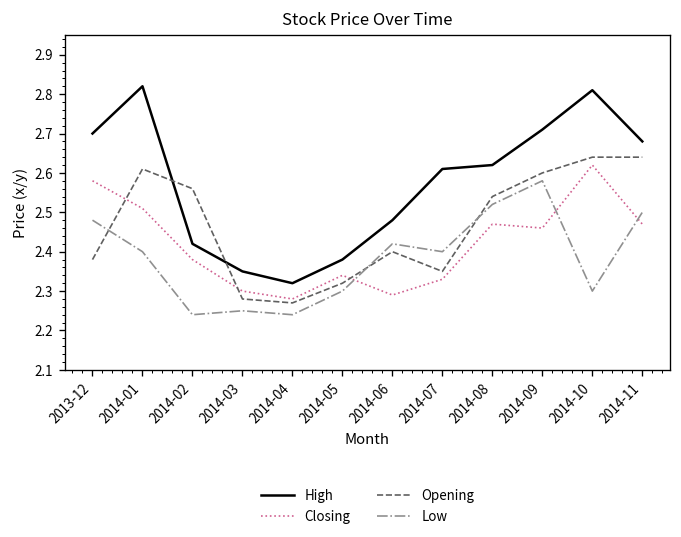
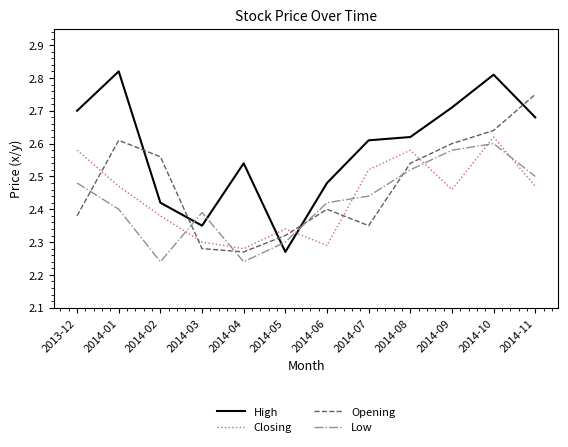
Closing, 2014-01: 2.51 -> 2.47
Low, 2014-03: 2.25 -> 2.39
High, 2014-04: 2.32 -> 2.54
High, 2014-05: 2.38 -> 2.27
Closing, 2014-07: 2.33 -> 2.52
Low, 2014-07: 2.40 -> 2.44
Closing, 2014-08: 2.47 -> 2.58
Low, 2014-10: 2.3 -> 2.6
Opening, 2014-11: 2.64 -> 2.75
